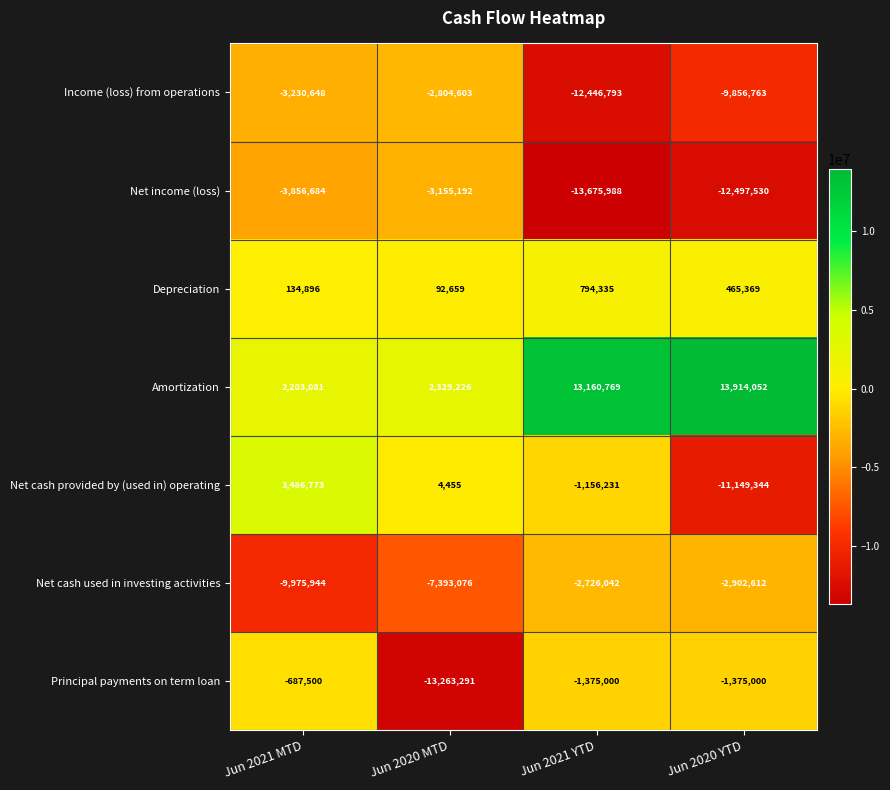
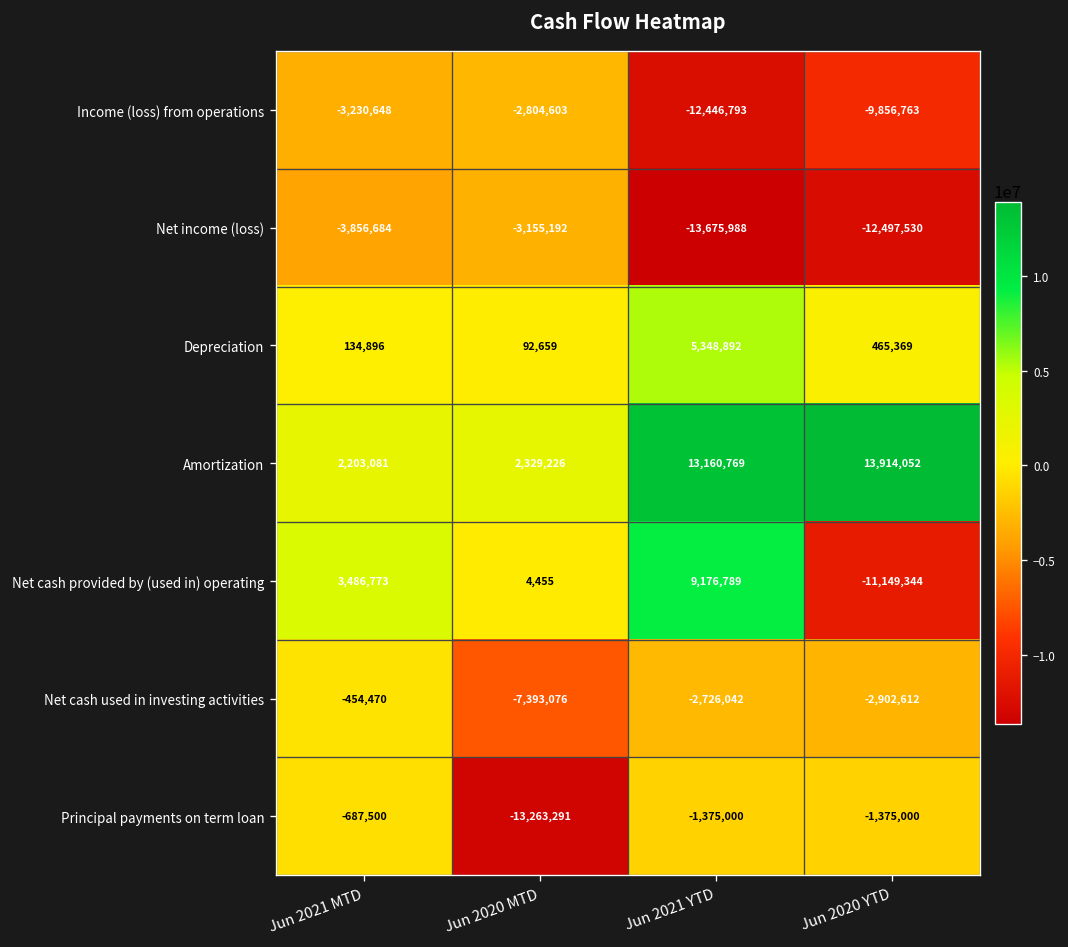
Depreciation, Jun 2021 YTD: 794,335 -> 5,348,892
Net cash provided by (used in) operating, Jun 2021 YTD: -1,156,231 -> 9,176,789
Net cash used in investing activities, Jun 2021 MTD: -9,975,944 -> -454,470
